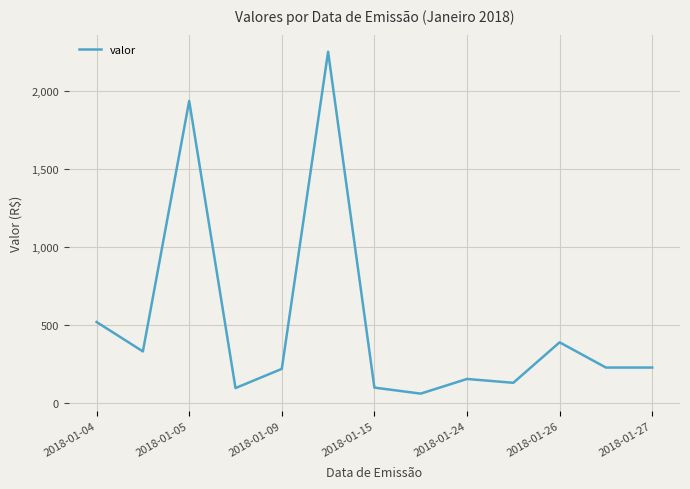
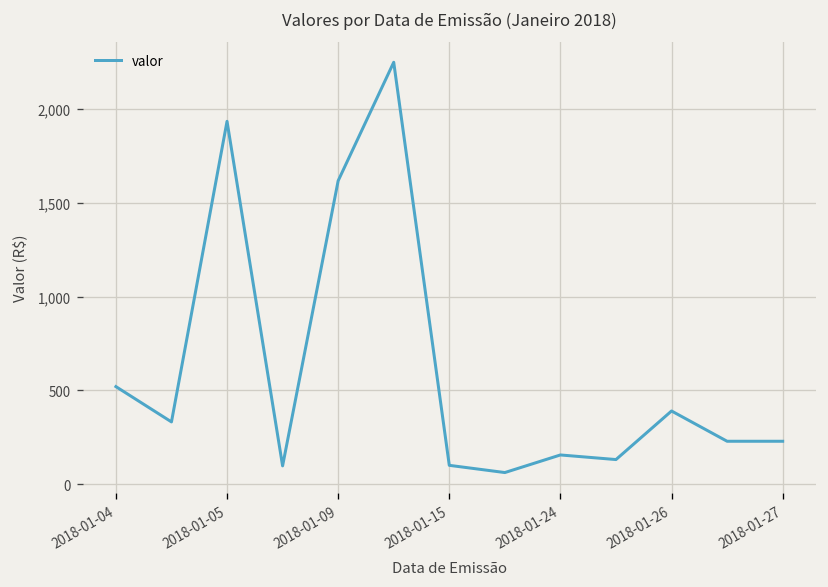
2018-01-09: 220 -> 1,620
